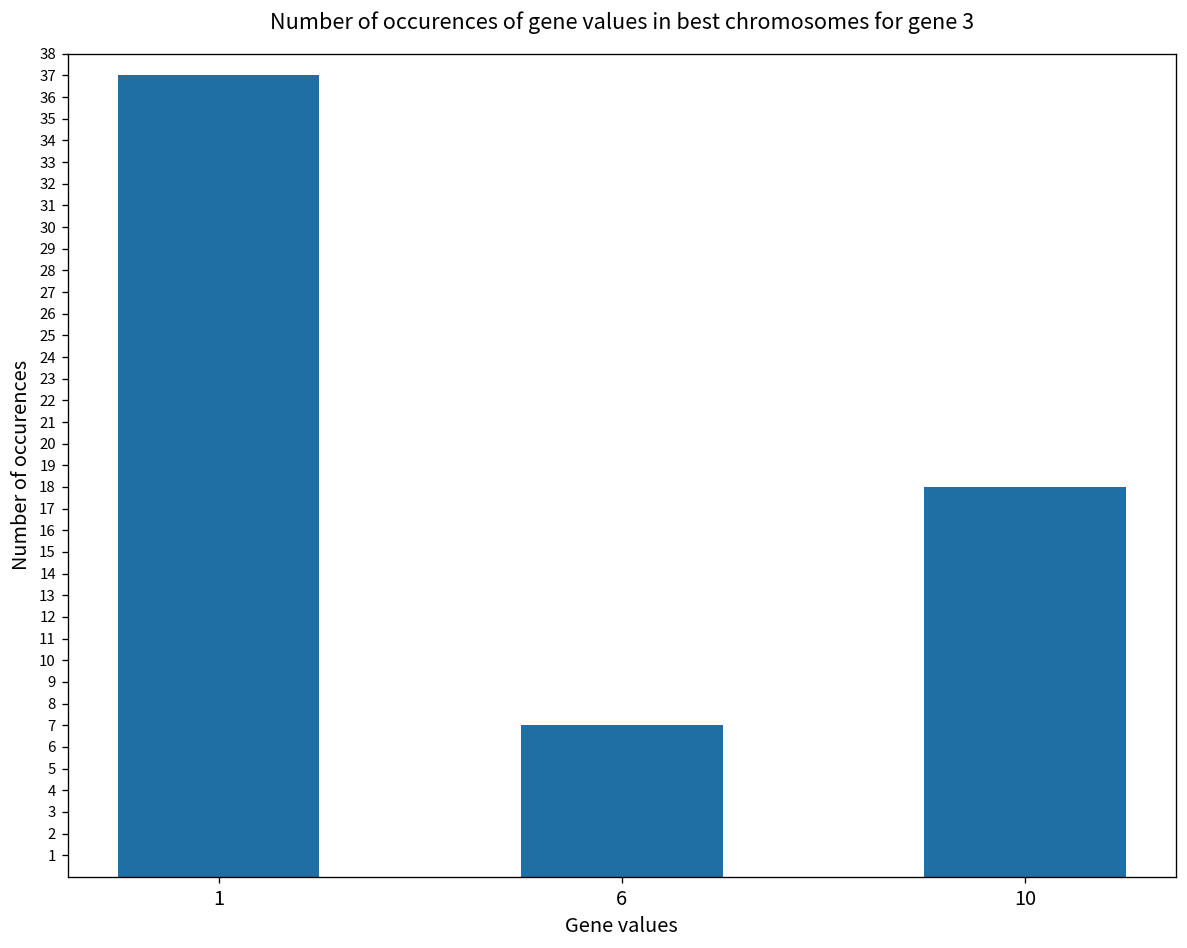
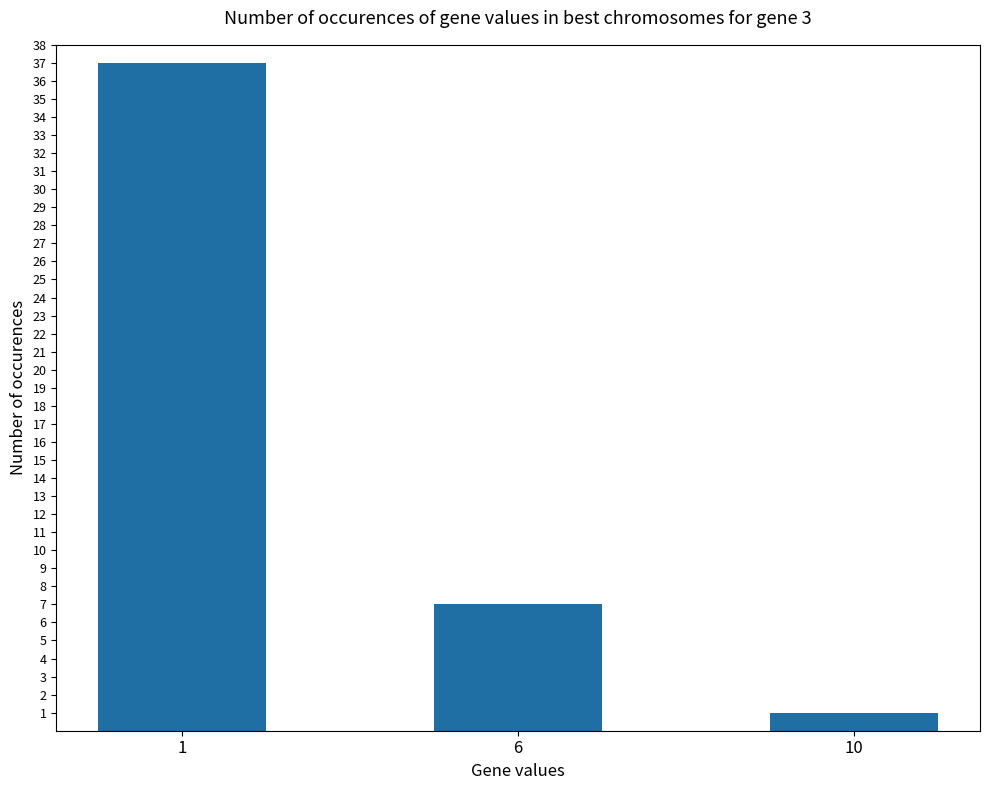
10: 18 -> 1
